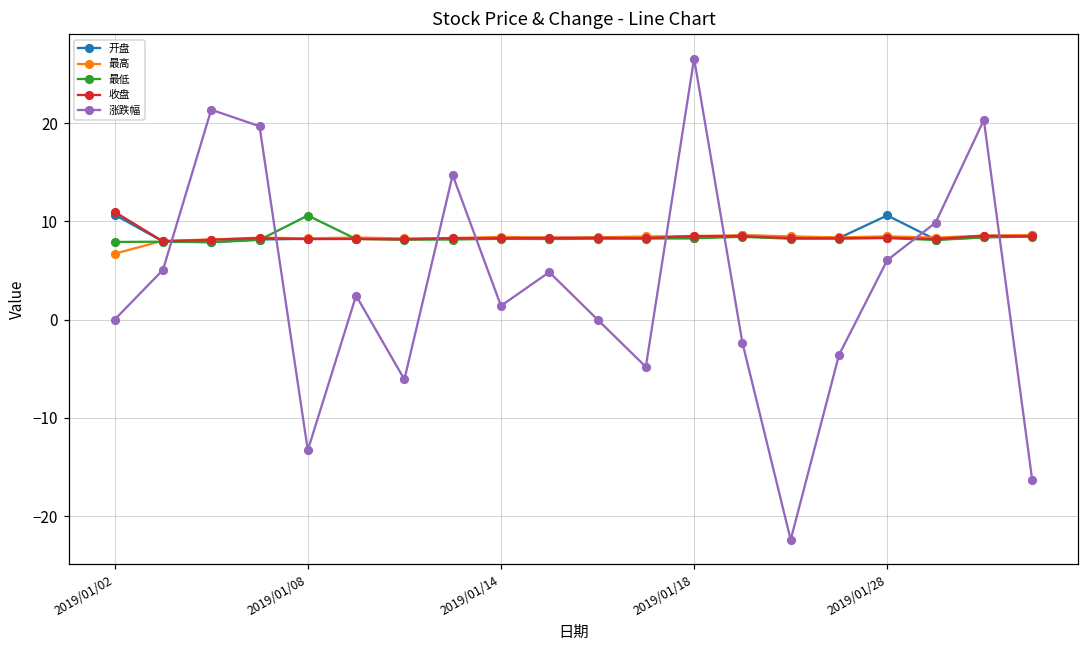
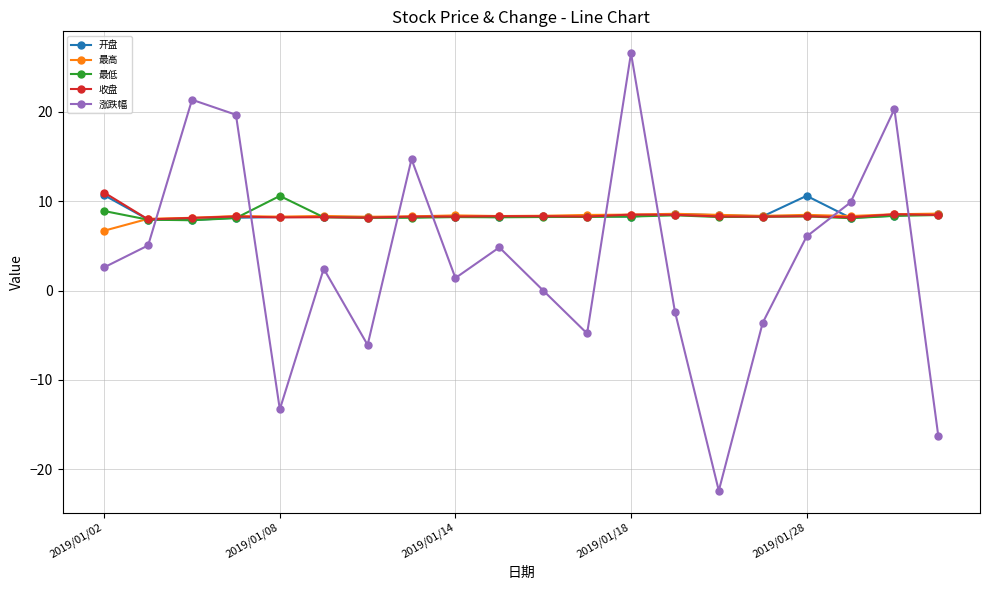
最低, 2019/01/02: 8 -> 9
涨跌幅, 2019/01/02: 0 -> 3
